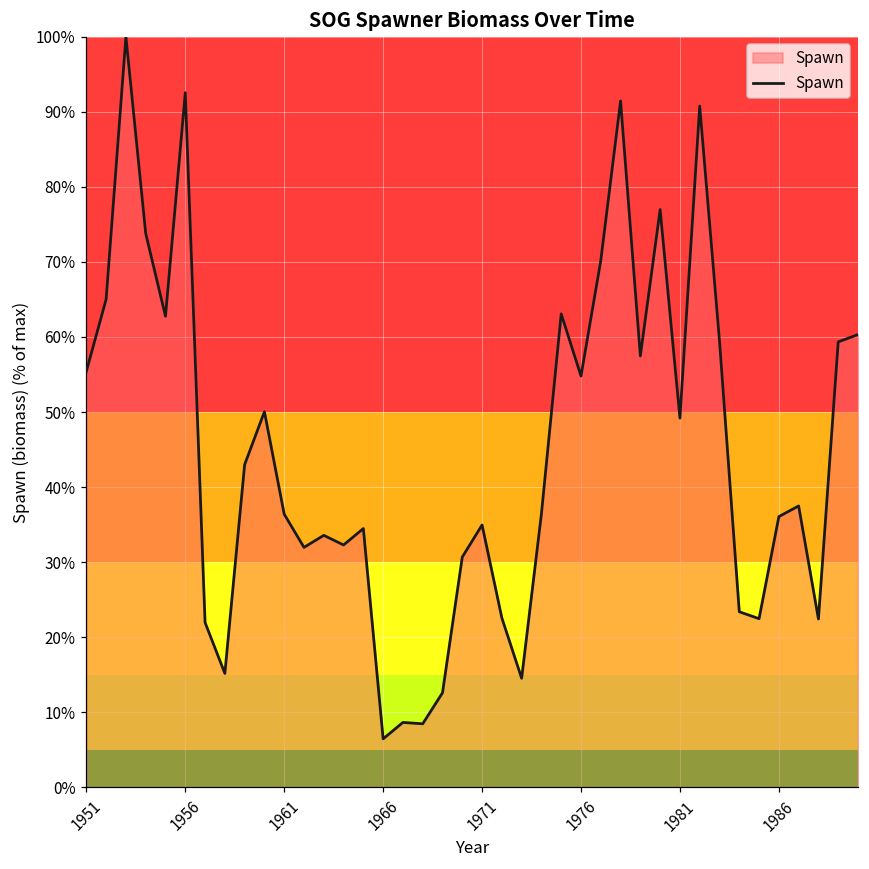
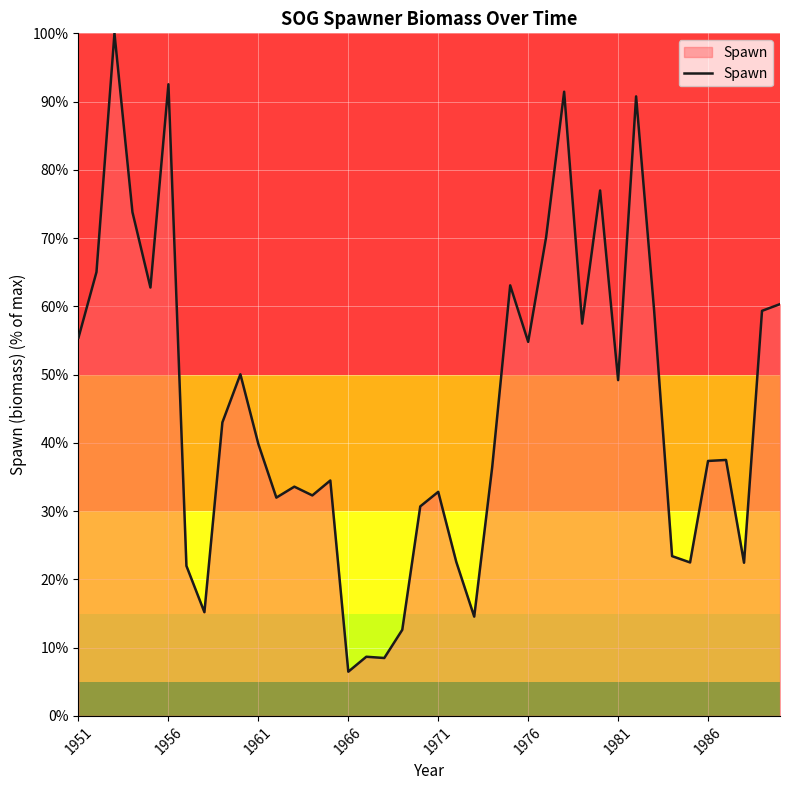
1961: 36% -> 40%
1971: 35% -> 33%
1986: 36% -> 37%
